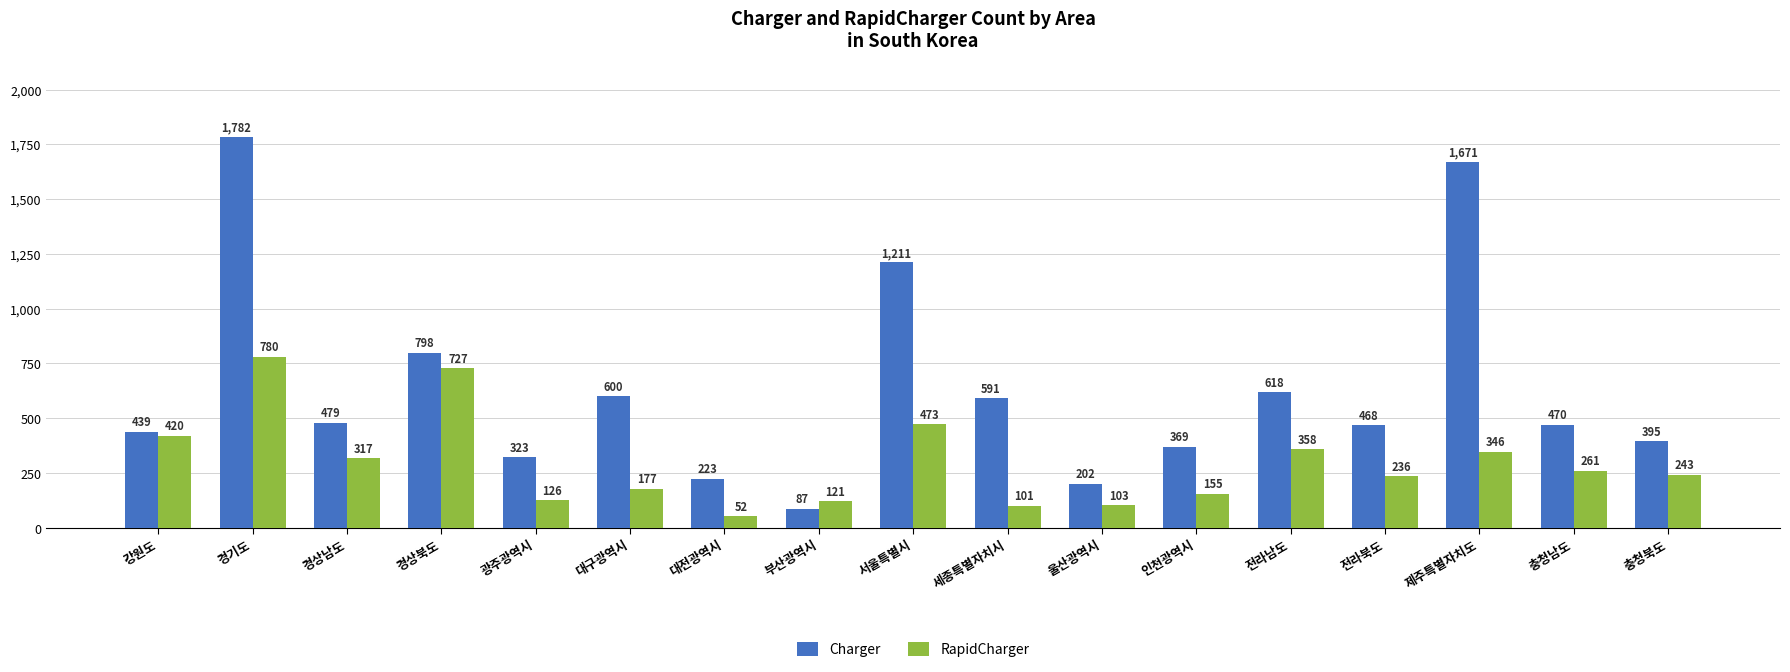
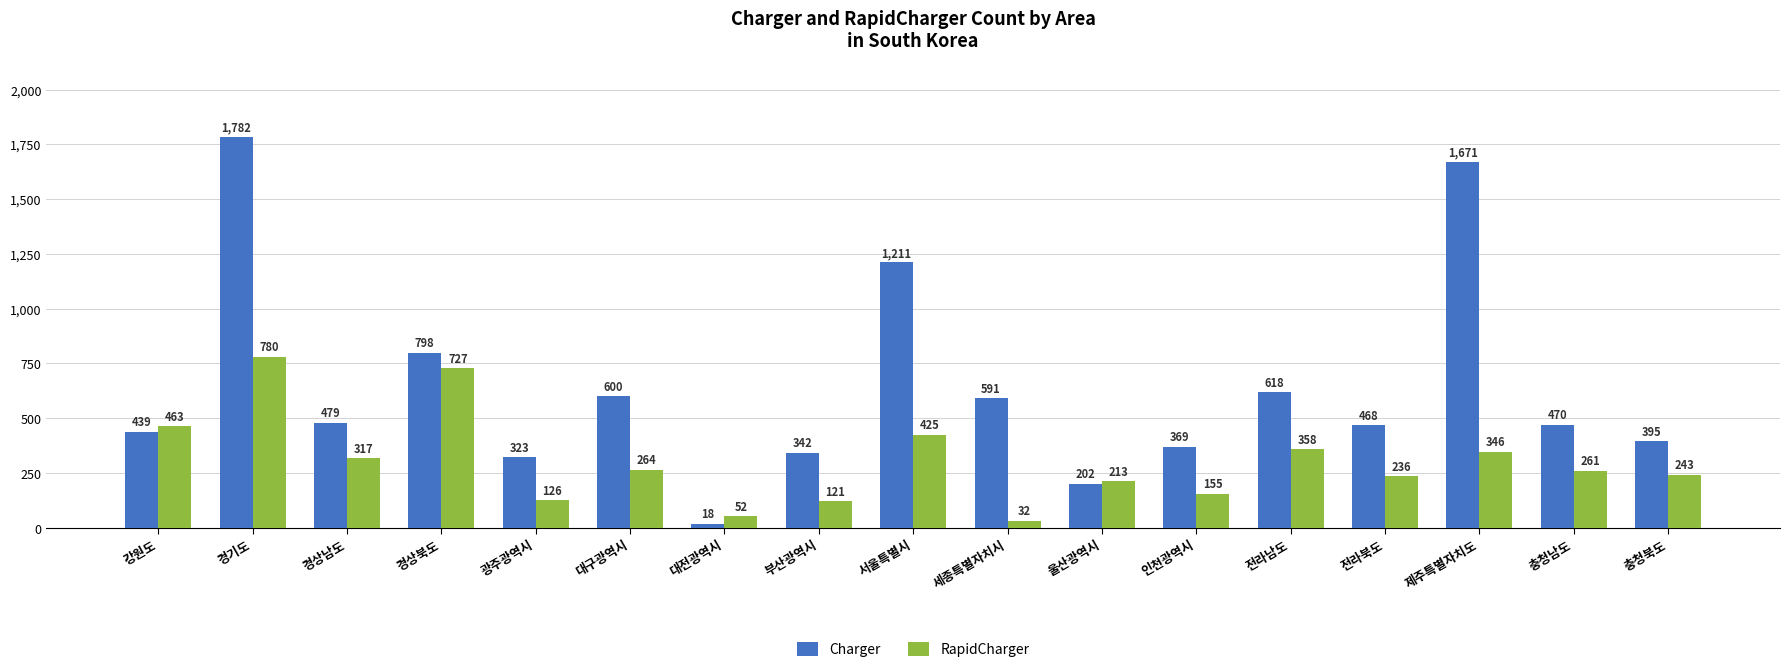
RapidCharger, 강원도: 420 -> 463
RapidCharger, 대구광역시: 177 -> 264
Charger, 대전광역시: 223 -> 18
Charger, 부산광역시: 87 -> 342
RapidCharger, 서울특별시: 473 -> 425
RapidCharger, 세종특별자치시: 101 -> 32
RapidCharger, 울산광역시: 103 -> 213
